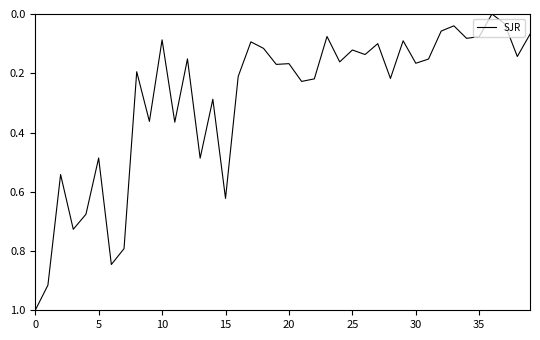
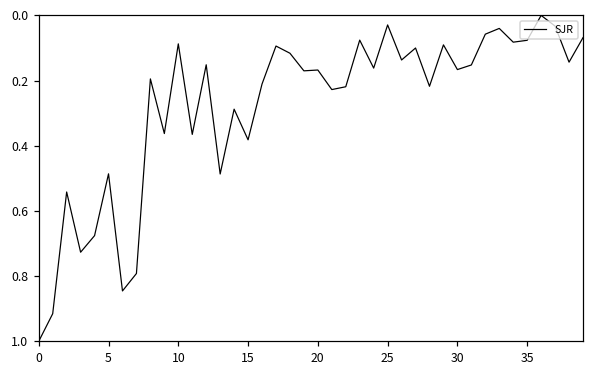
15: 0.62 -> 0.38
25: 0.12 -> 0.03
